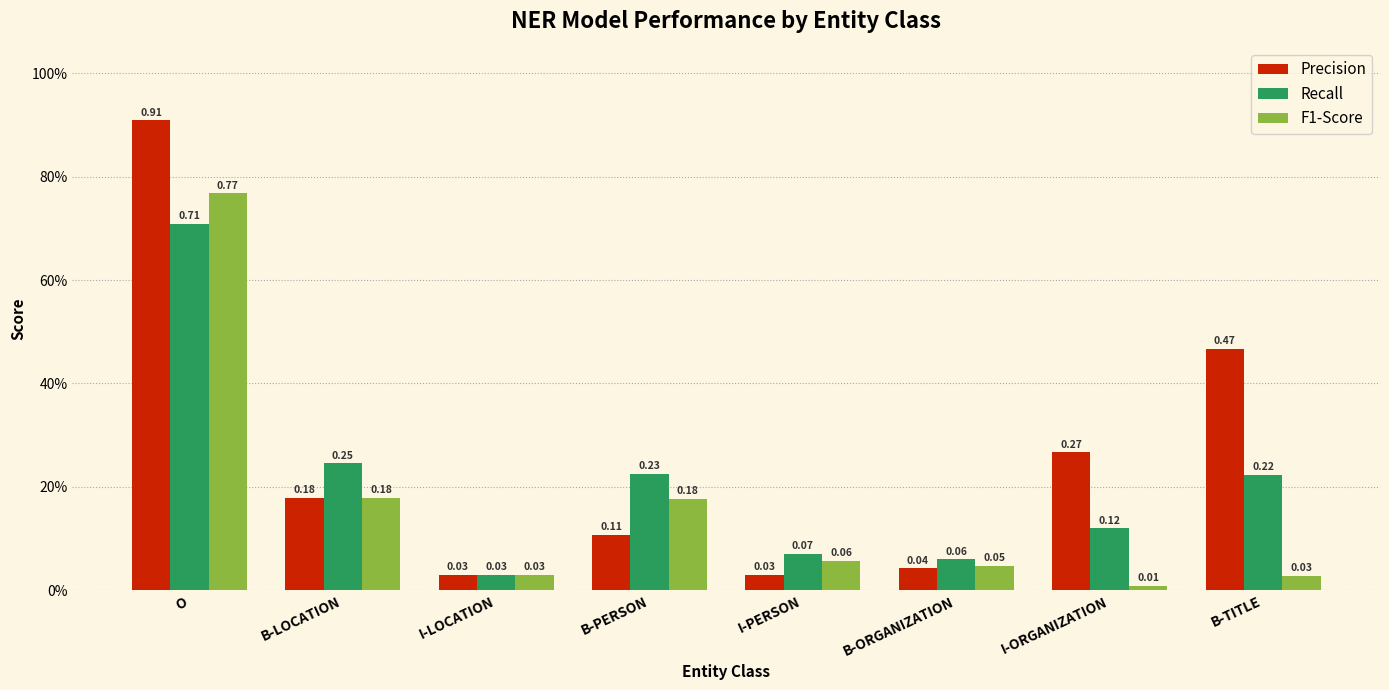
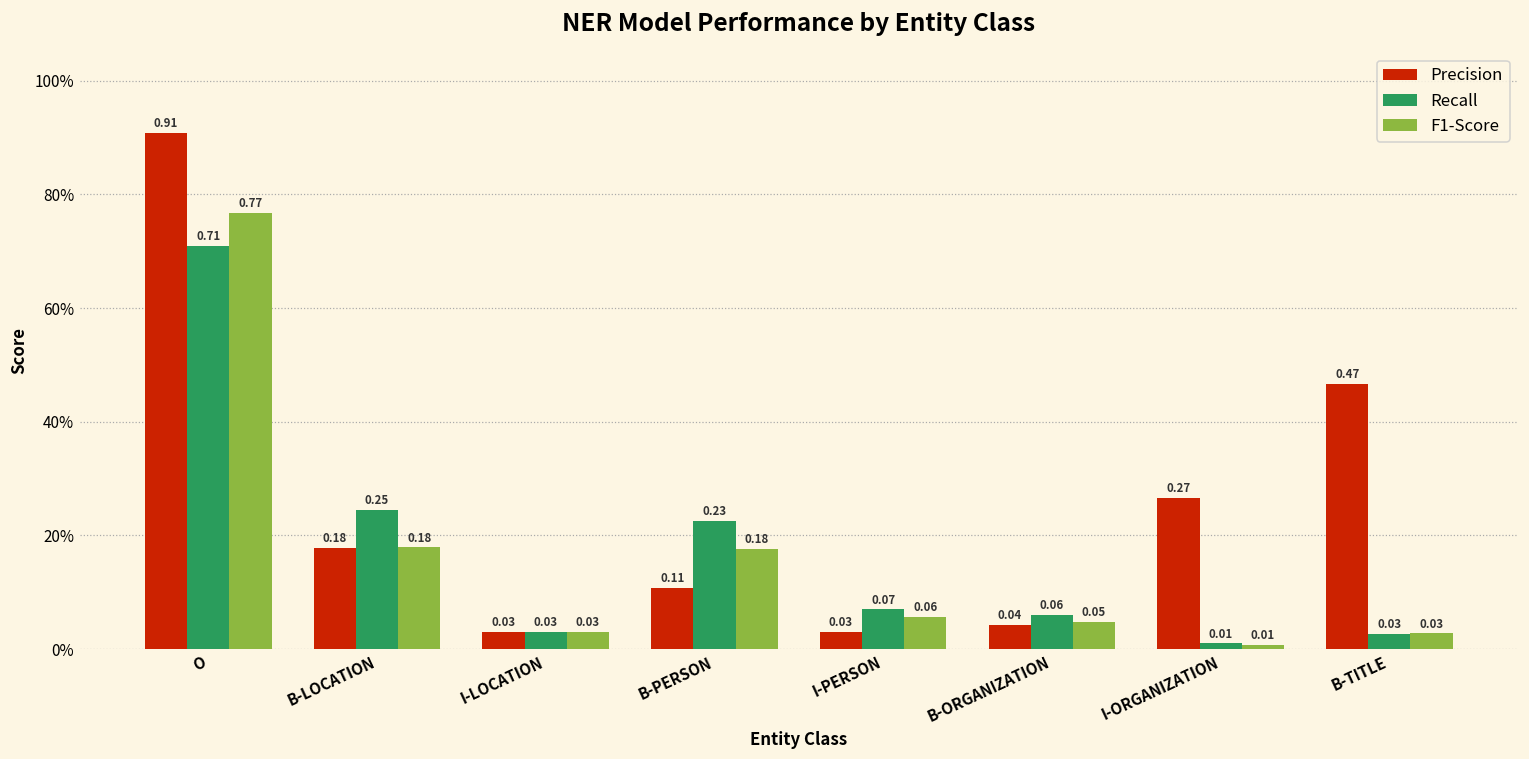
Recall, I-ORGANIZATION: 0.12 -> 0.01
Recall, B-TITLE: 0.22 -> 0.03
